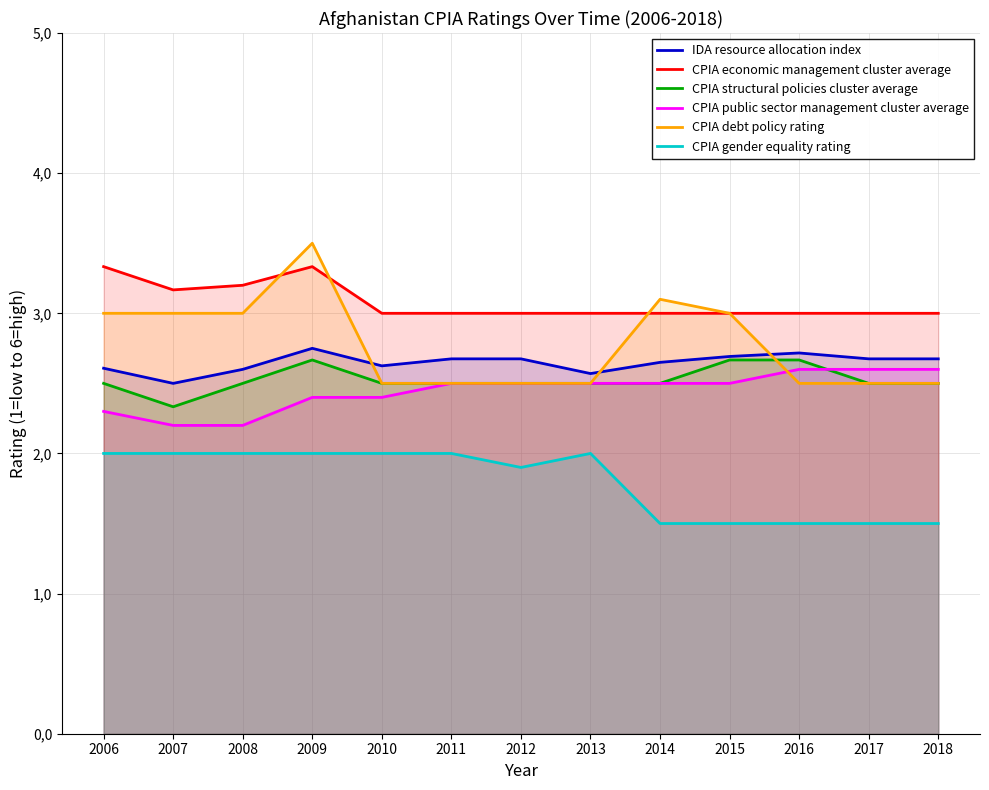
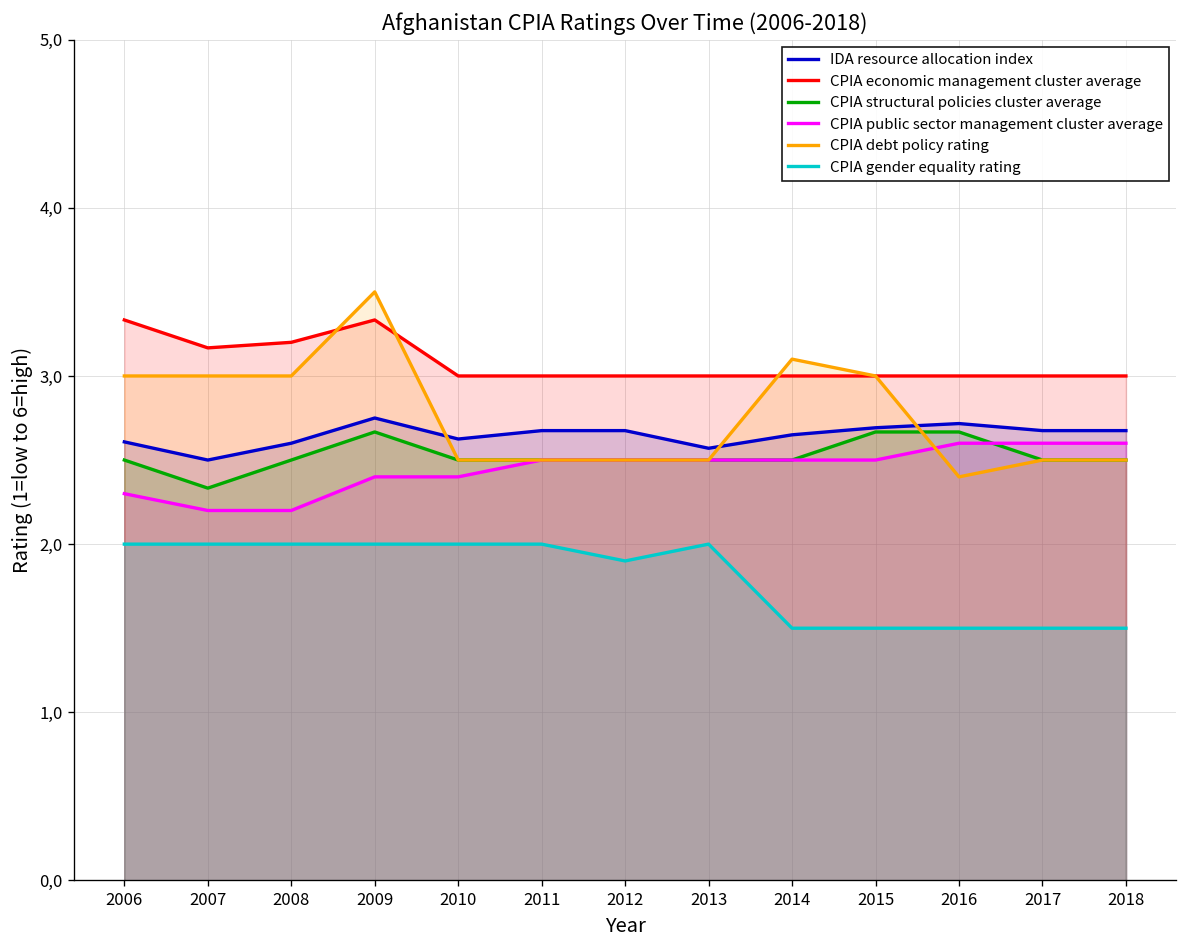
CPIA debt policy rating, 2016: 25.0 -> 24.0
